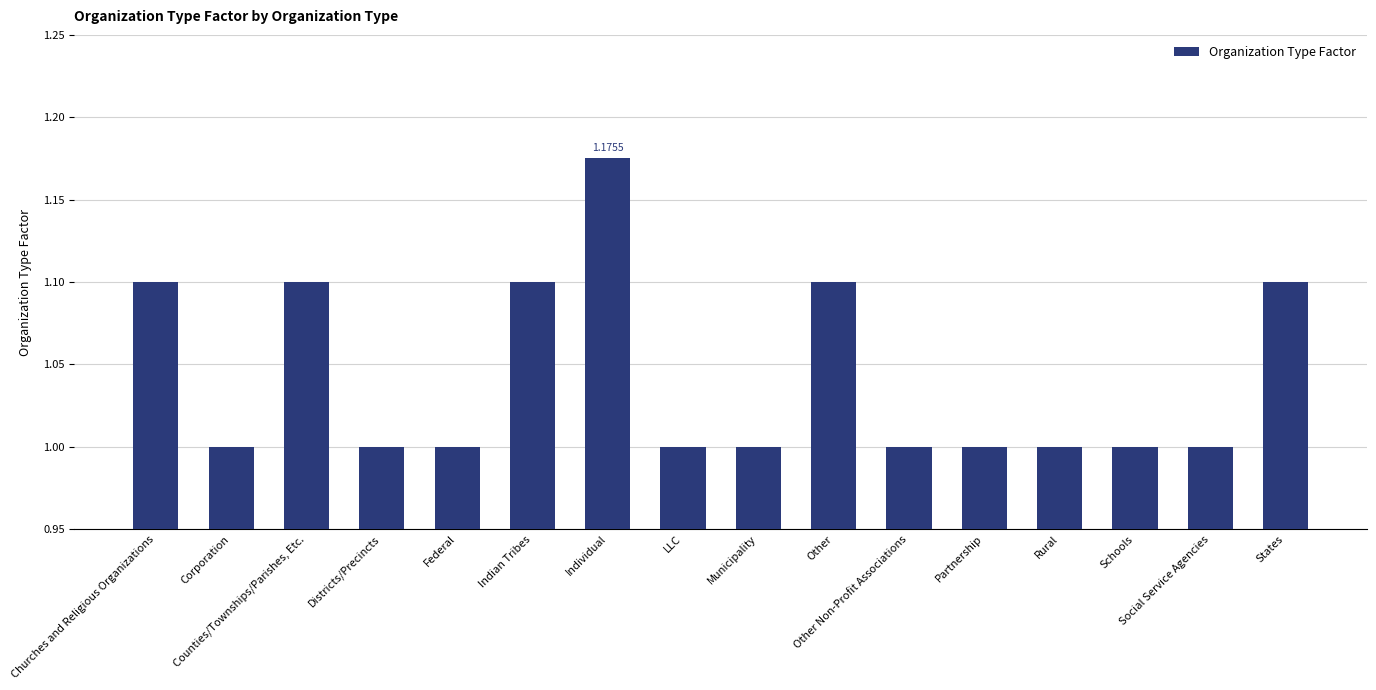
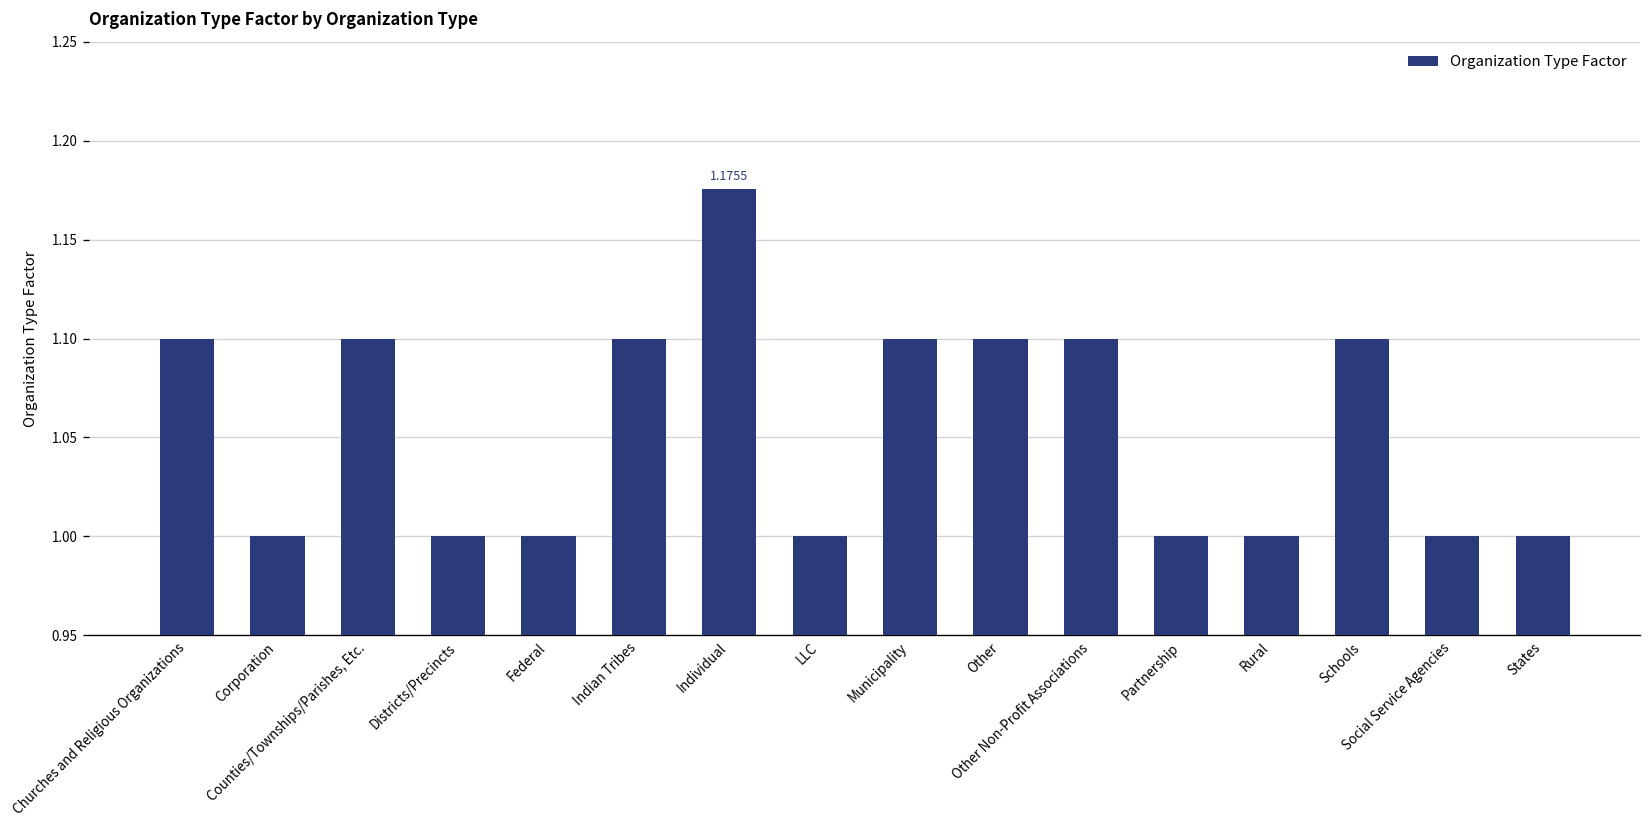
Municipality: 1.0 -> 1.1
Other Non-Profit Associations: 1.0 -> 1.1
Schools: 1.0 -> 1.1
States: 1.1 -> 1.0
